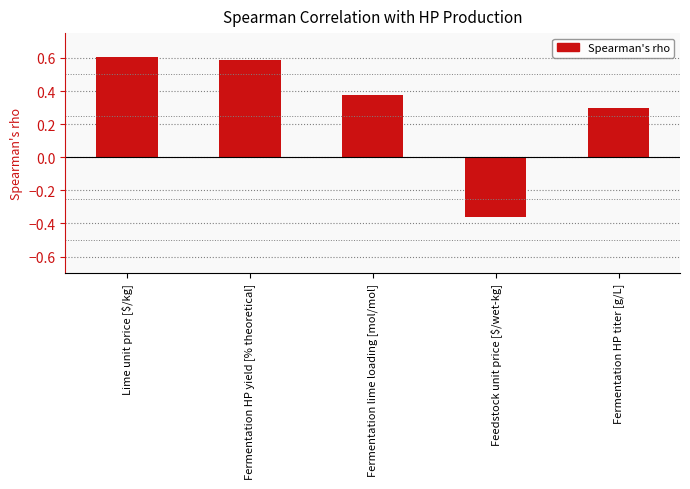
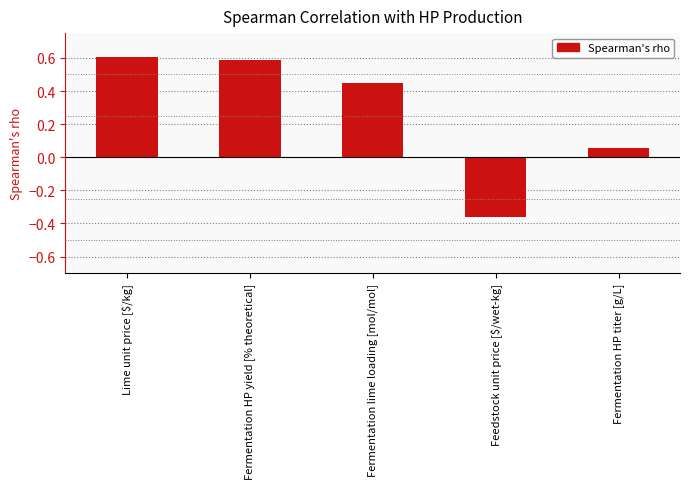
Fermentation lime loading [mol/mol]: 0.38 -> 0.45
Fermentation HP titer [g/L]: 0.29 -> 0.05
